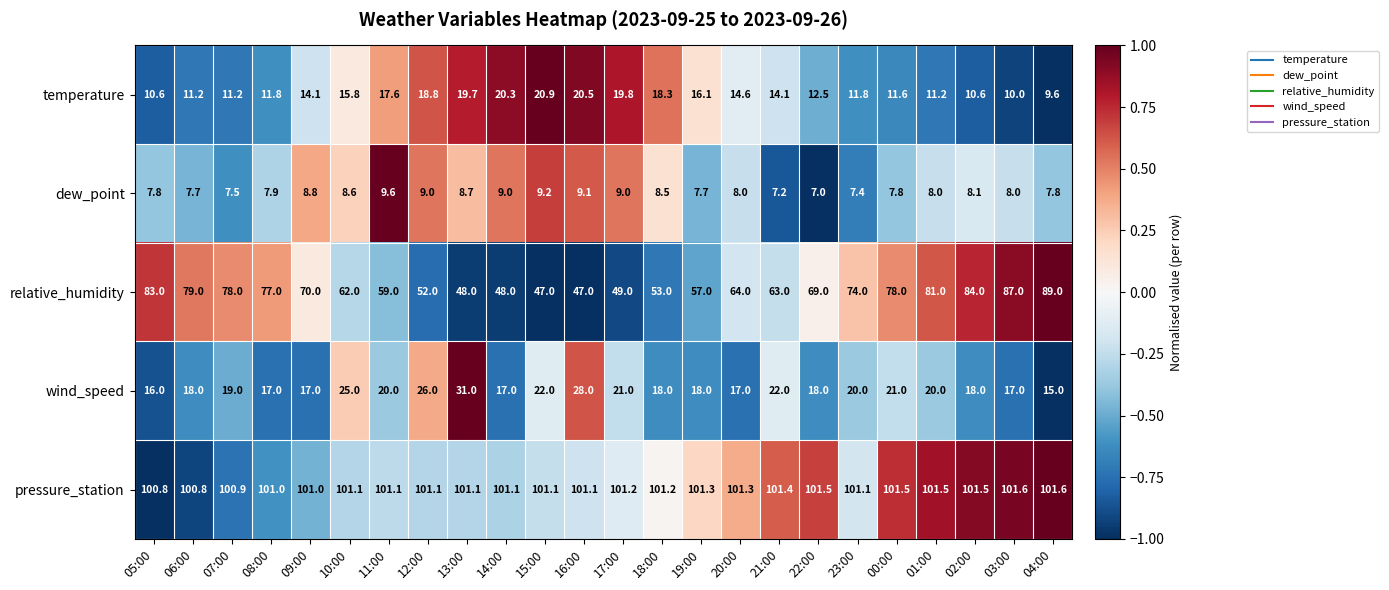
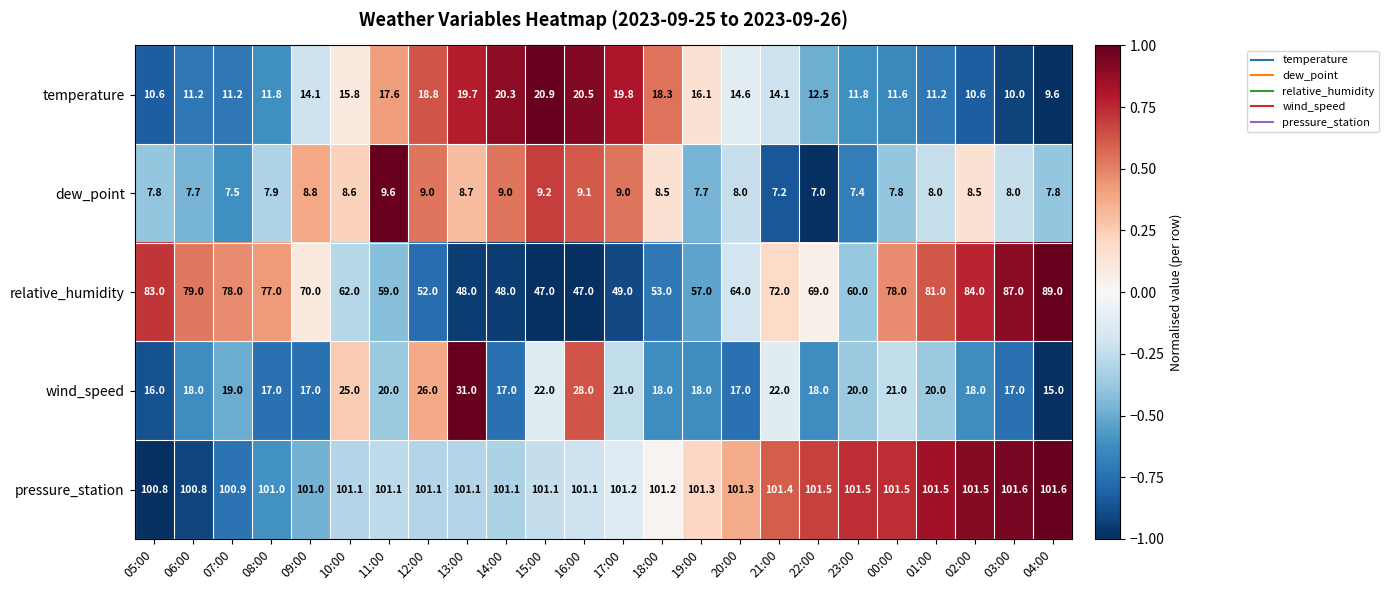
dew_point, 02:00: 8.1 -> 8.5
relative_humidity, 21:00: 63.0 -> 72.0
relative_humidity, 23:00: 74.0 -> 60.0
pressure_station, 23:00: 101.1 -> 101.5
